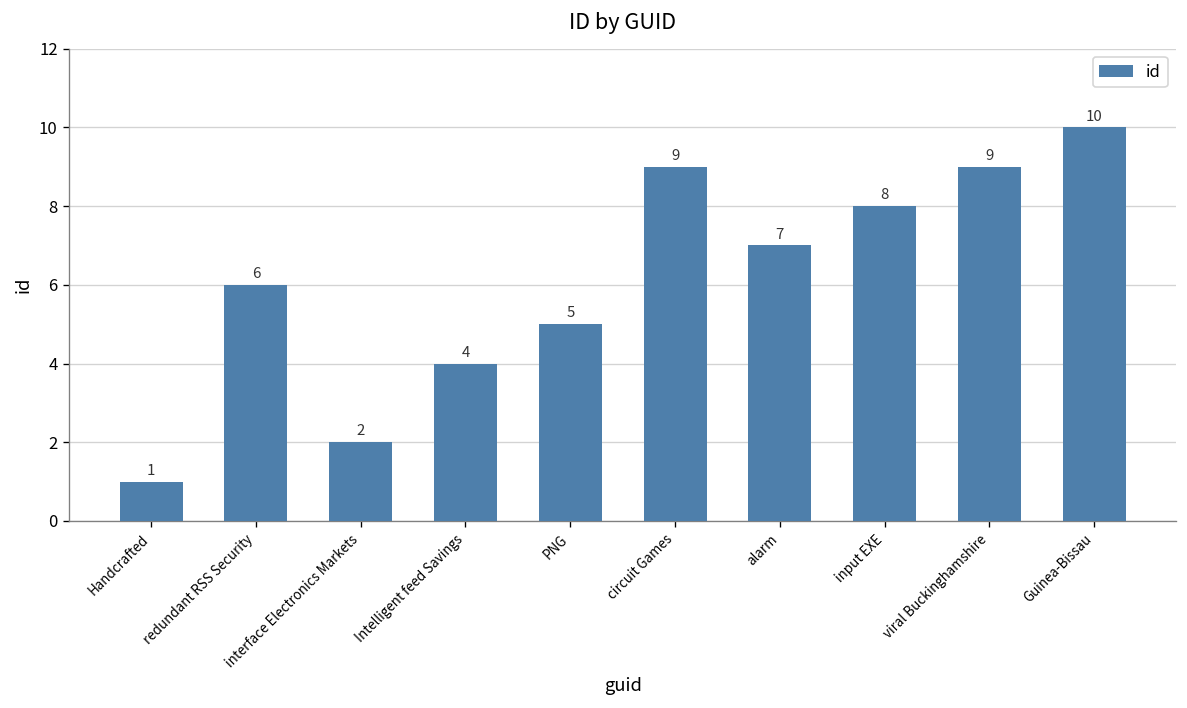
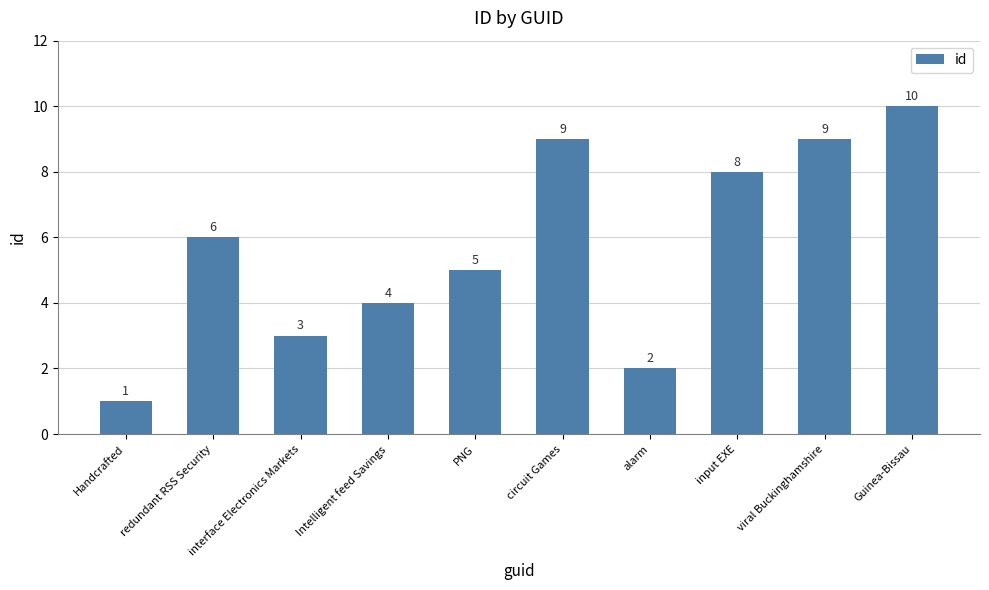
interface Electronics Markets: 2 -> 3
alarm: 7 -> 2
